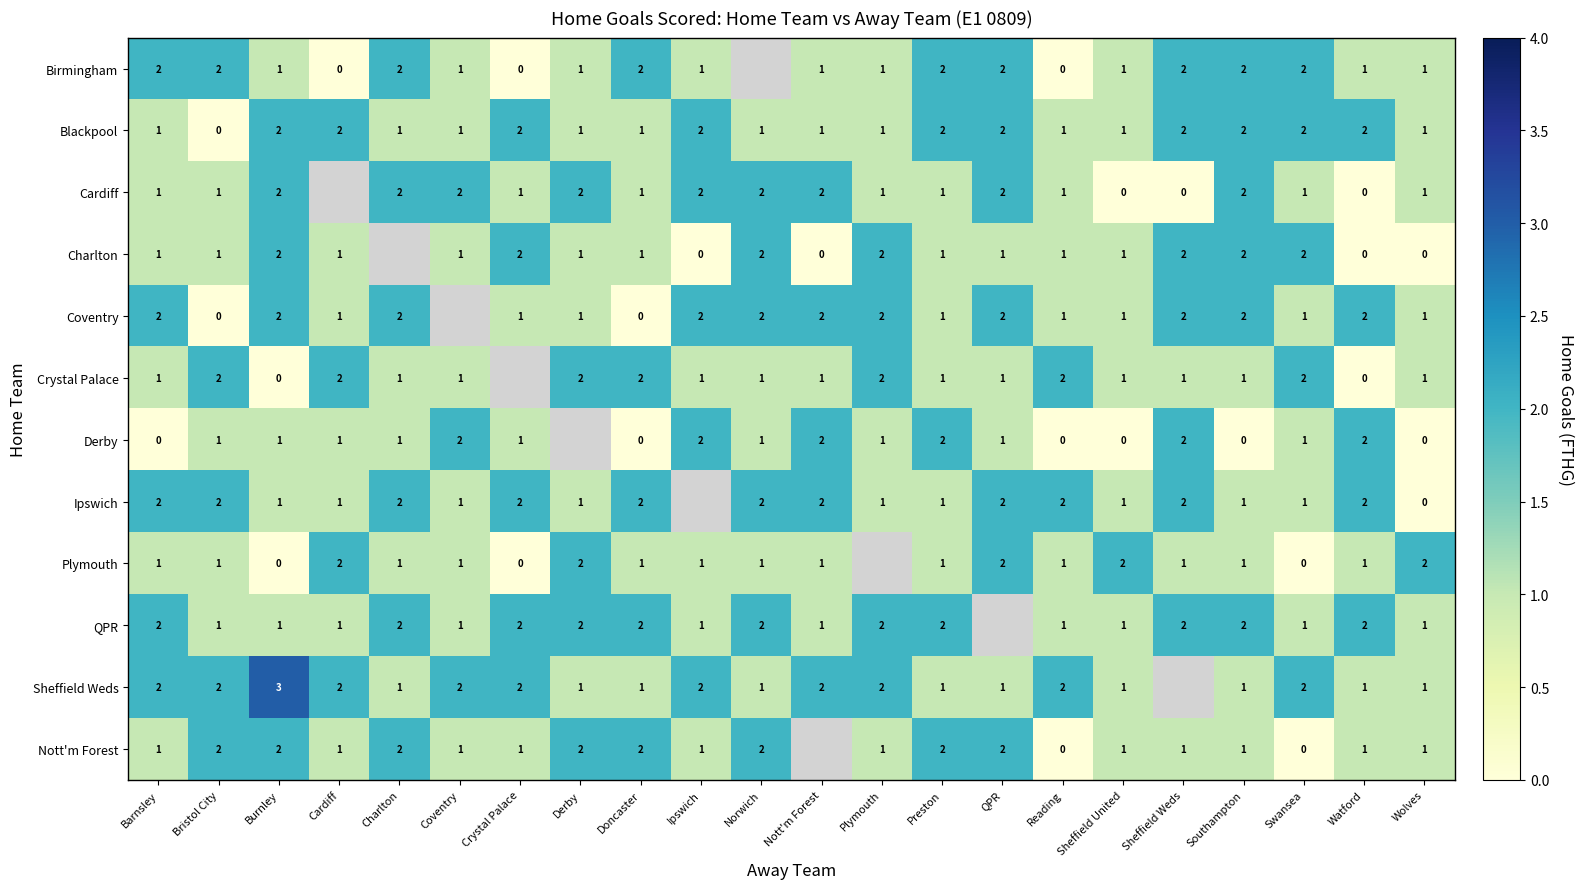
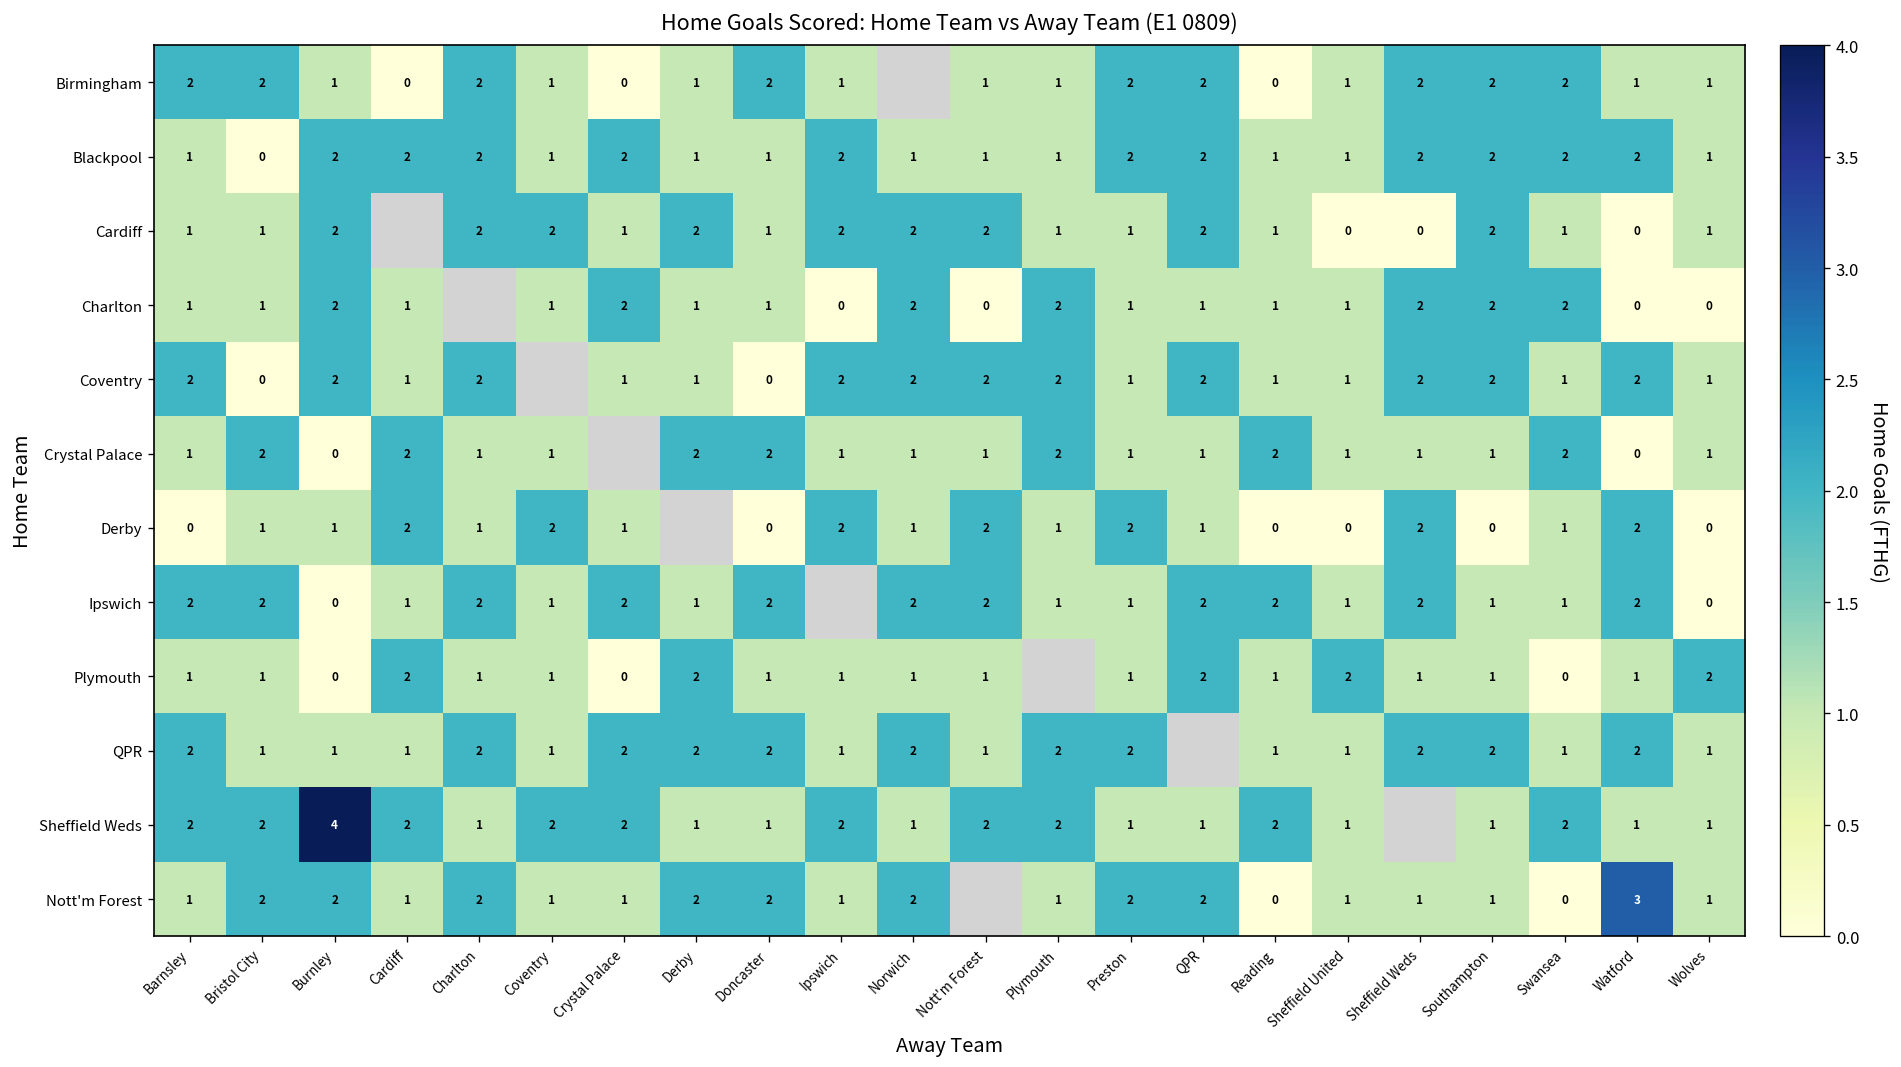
Blackpool, Charlton: 1 -> 2
Derby, Cardiff: 1 -> 2
Ipswich, Burnley: 1 -> 0
Sheffield Weds, Burnley: 3 -> 4
Nott'm Forest, Watford: 1 -> 3
